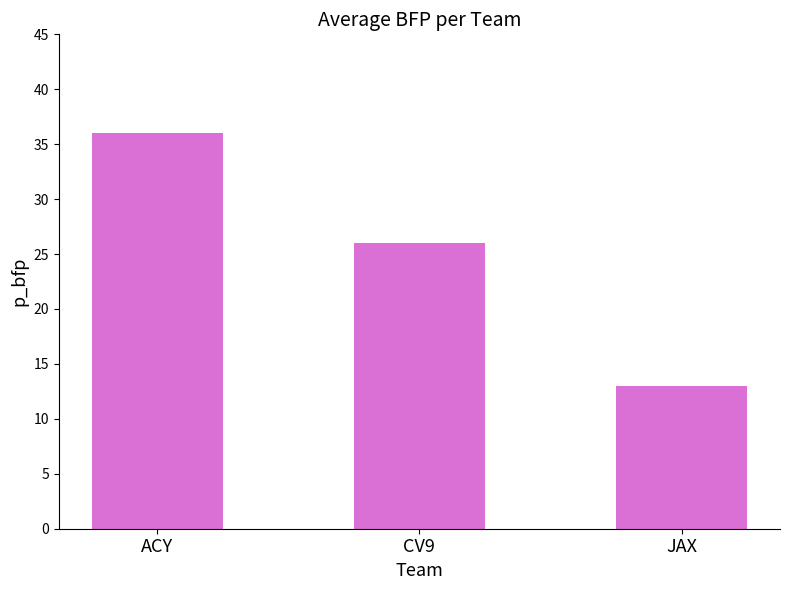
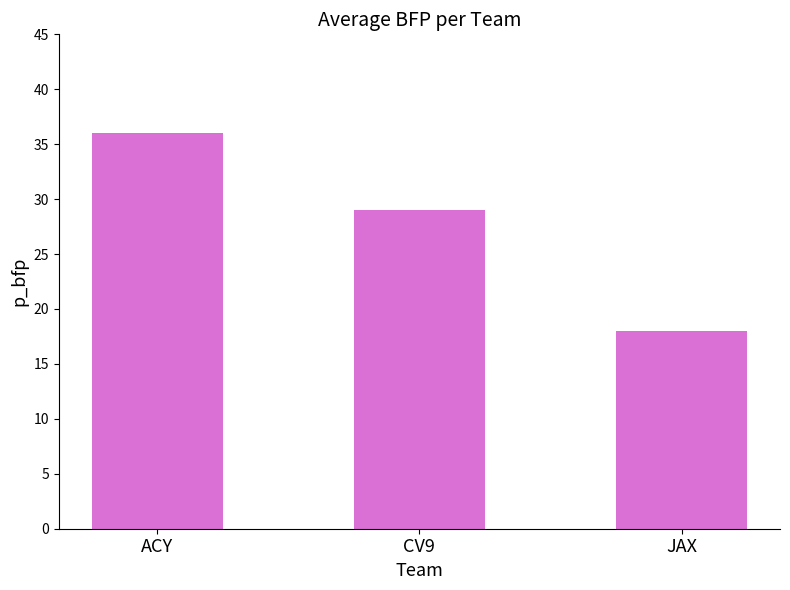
CV9: 26 -> 29
JAX: 13 -> 18
